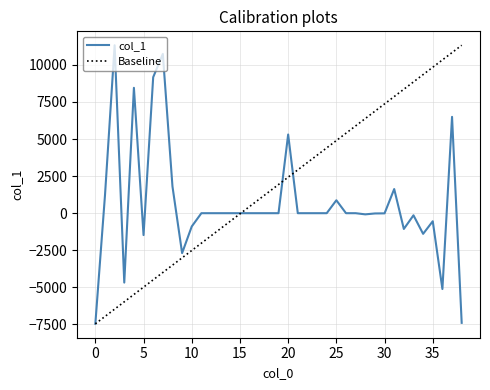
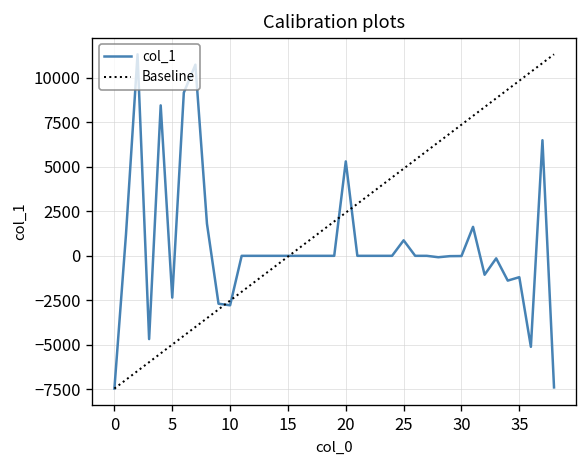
col_1, 5: -1500 -> -2300
col_1, 10: -900 -> -2800
col_1, 35: -500 -> -1200
